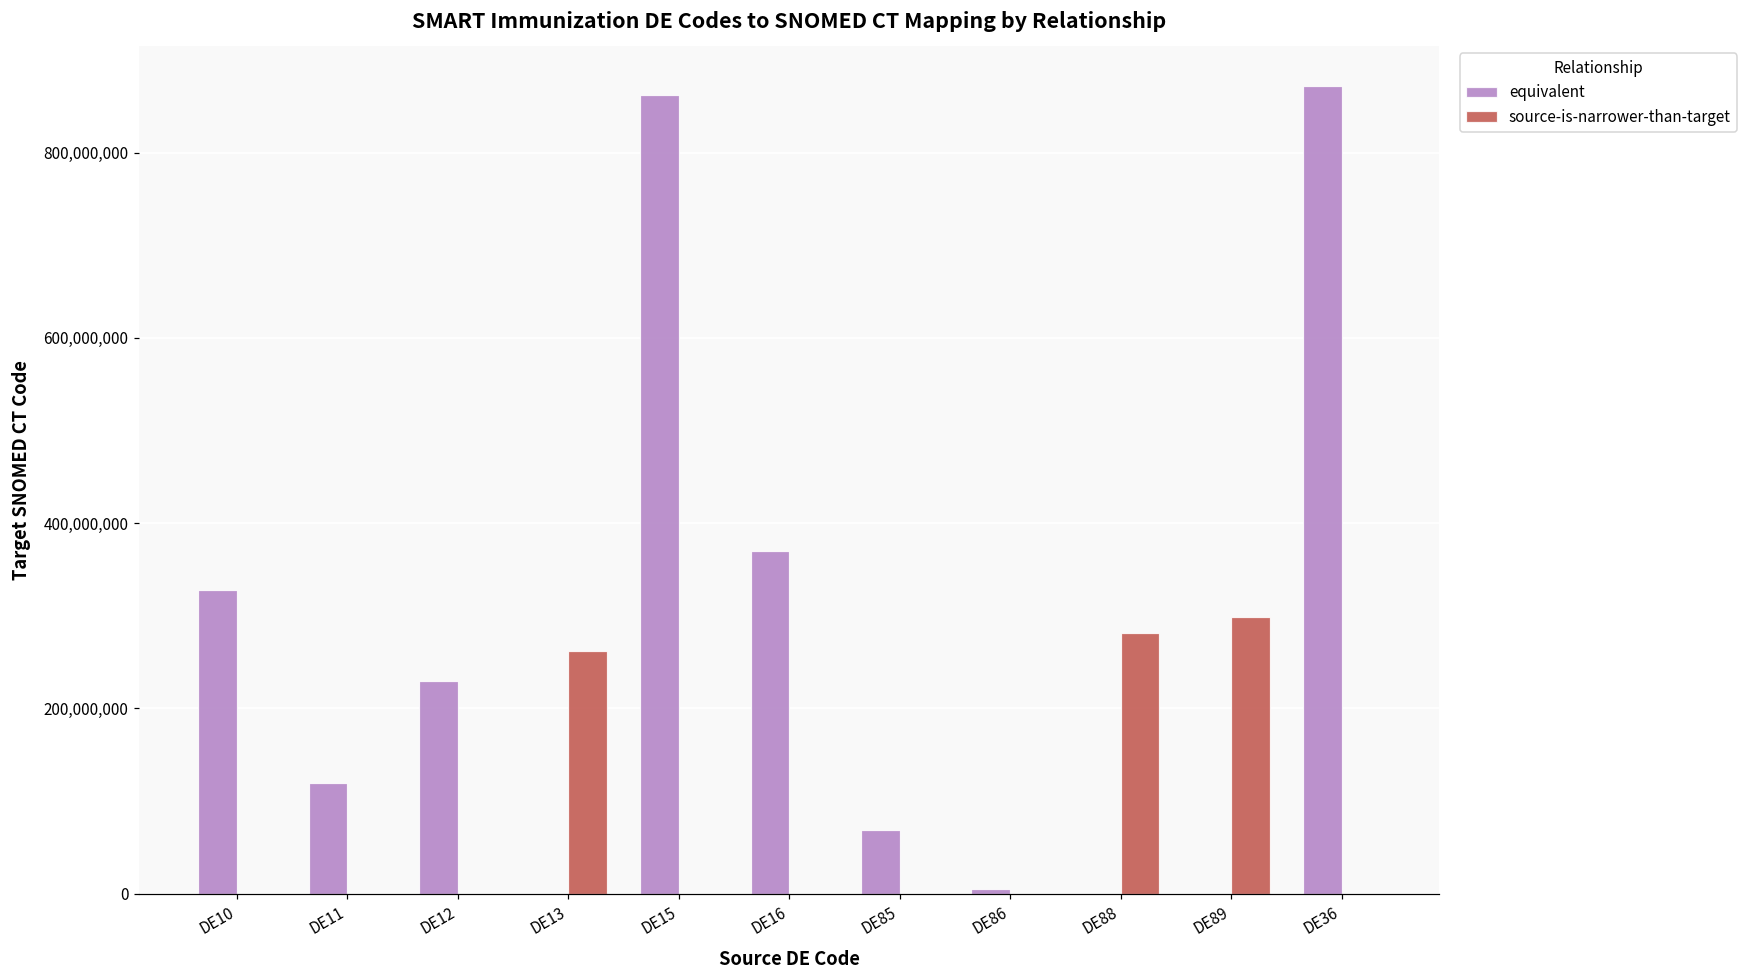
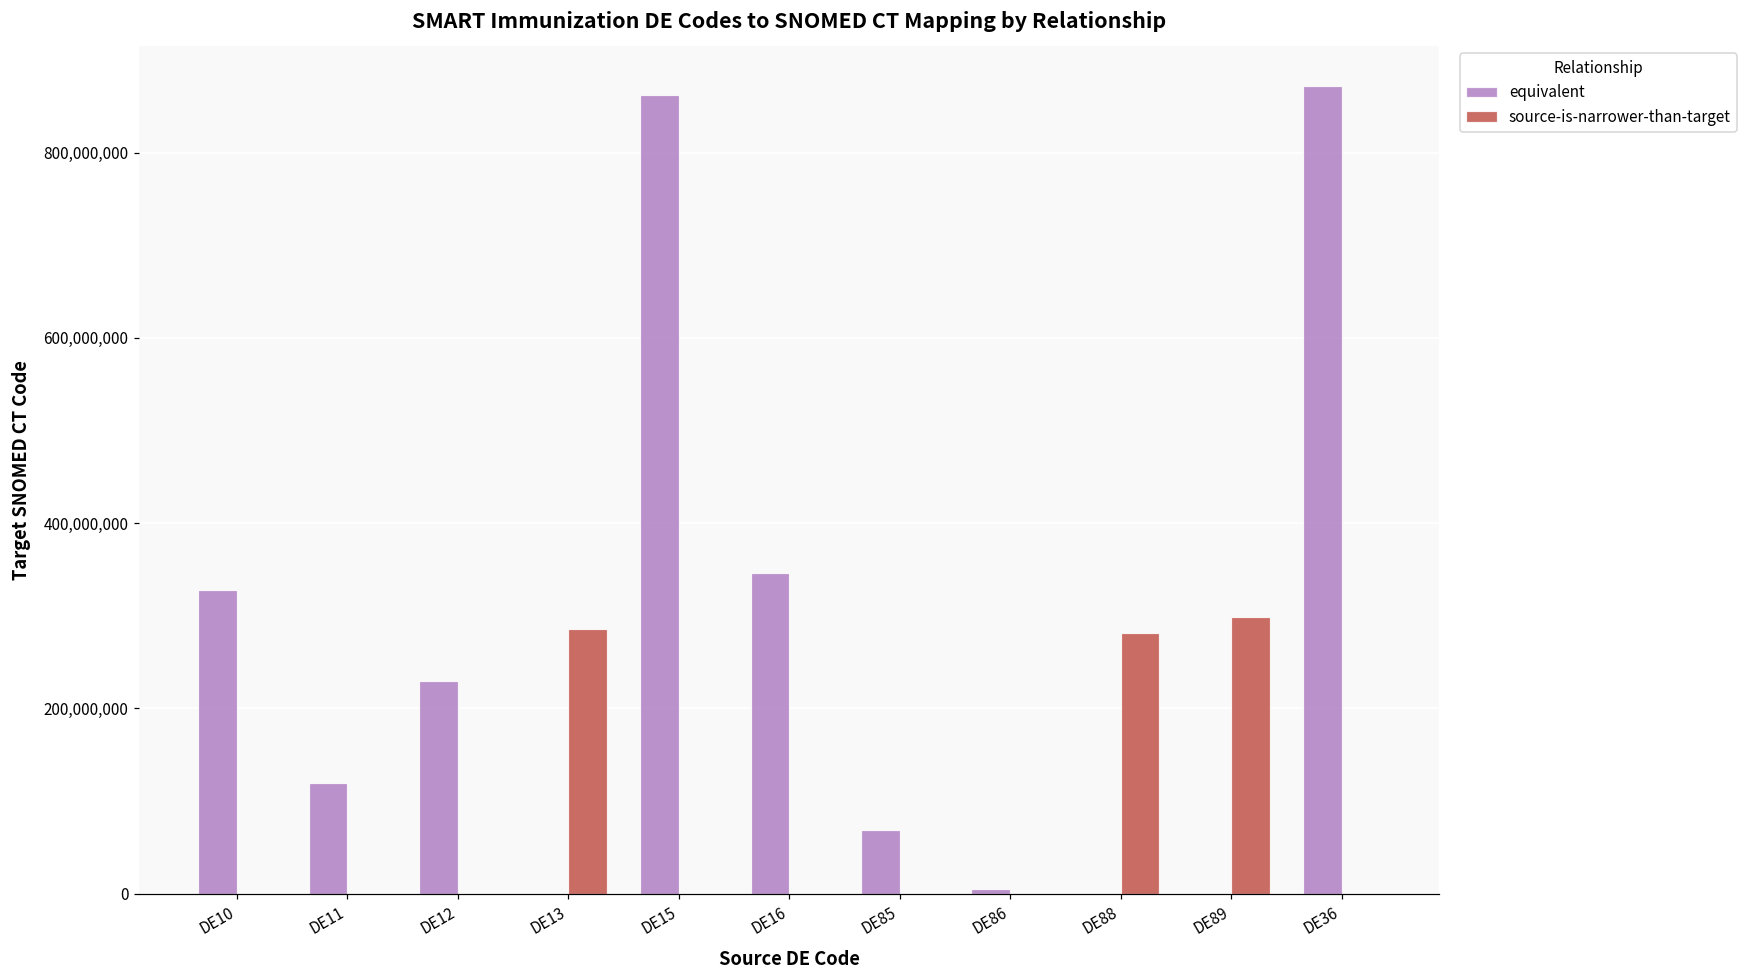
source-is-narrower-than-target, DE13: 260,000,000 -> 290,000,000
equivalent, DE16: 370,000,000 -> 350,000,000
